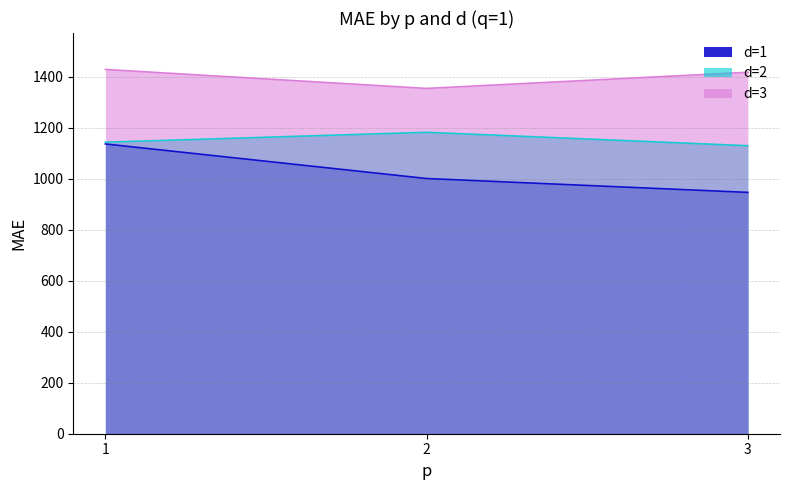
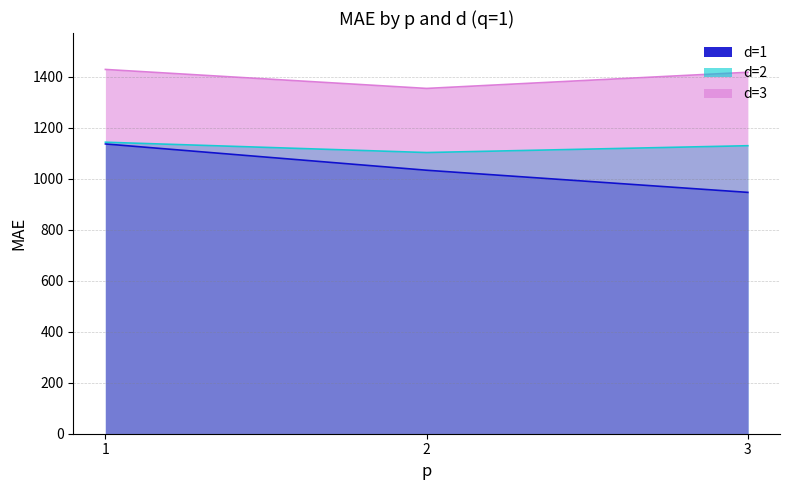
d=1, 2: 1000 -> 1030
d=2, 2: 1180 -> 1100
